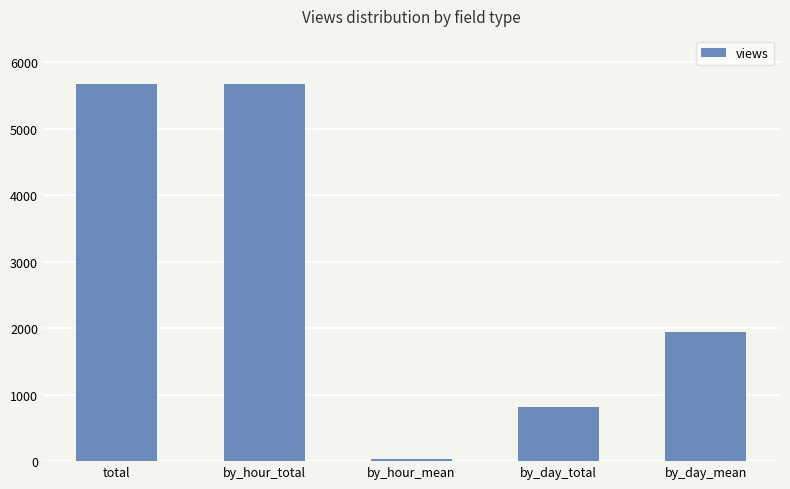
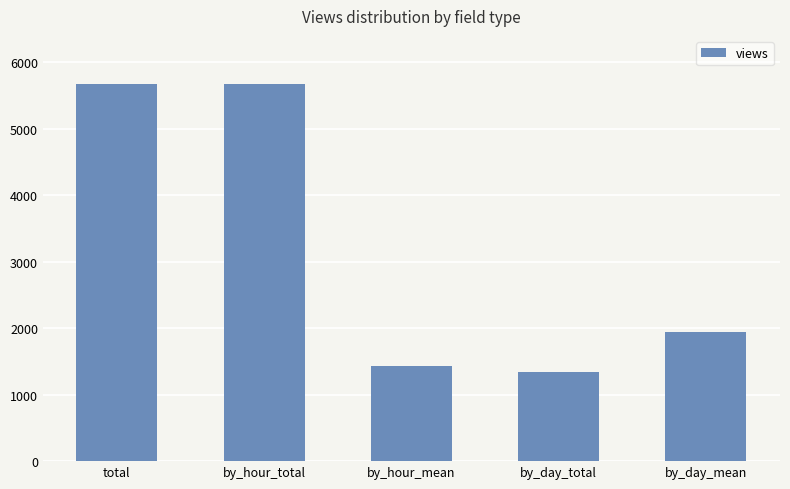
by_hour_mean: 0 -> 1400
by_day_total: 800 -> 1300
